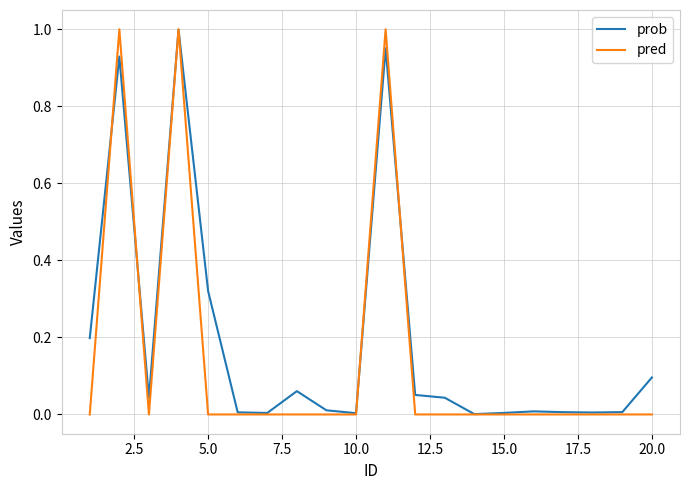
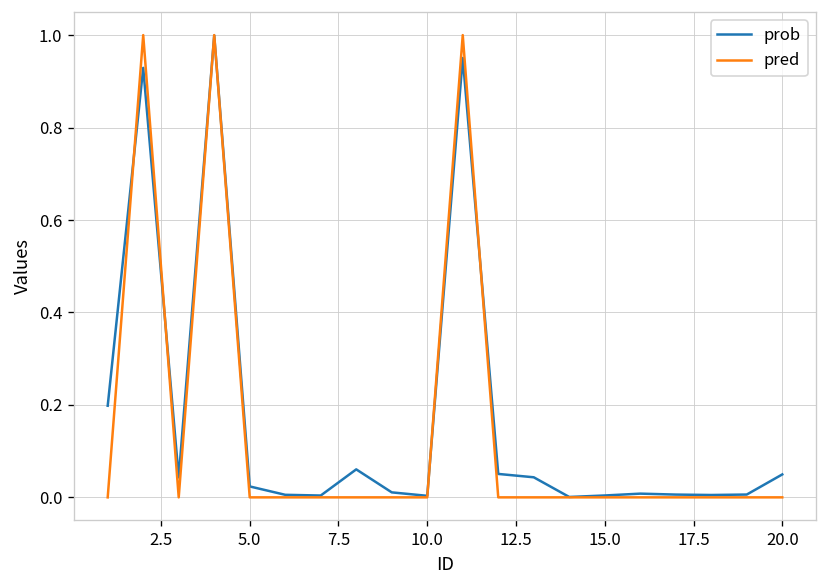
prob, 5.0: 0.32 -> 0.02
prob, 20.0: 0.10 -> 0.05
